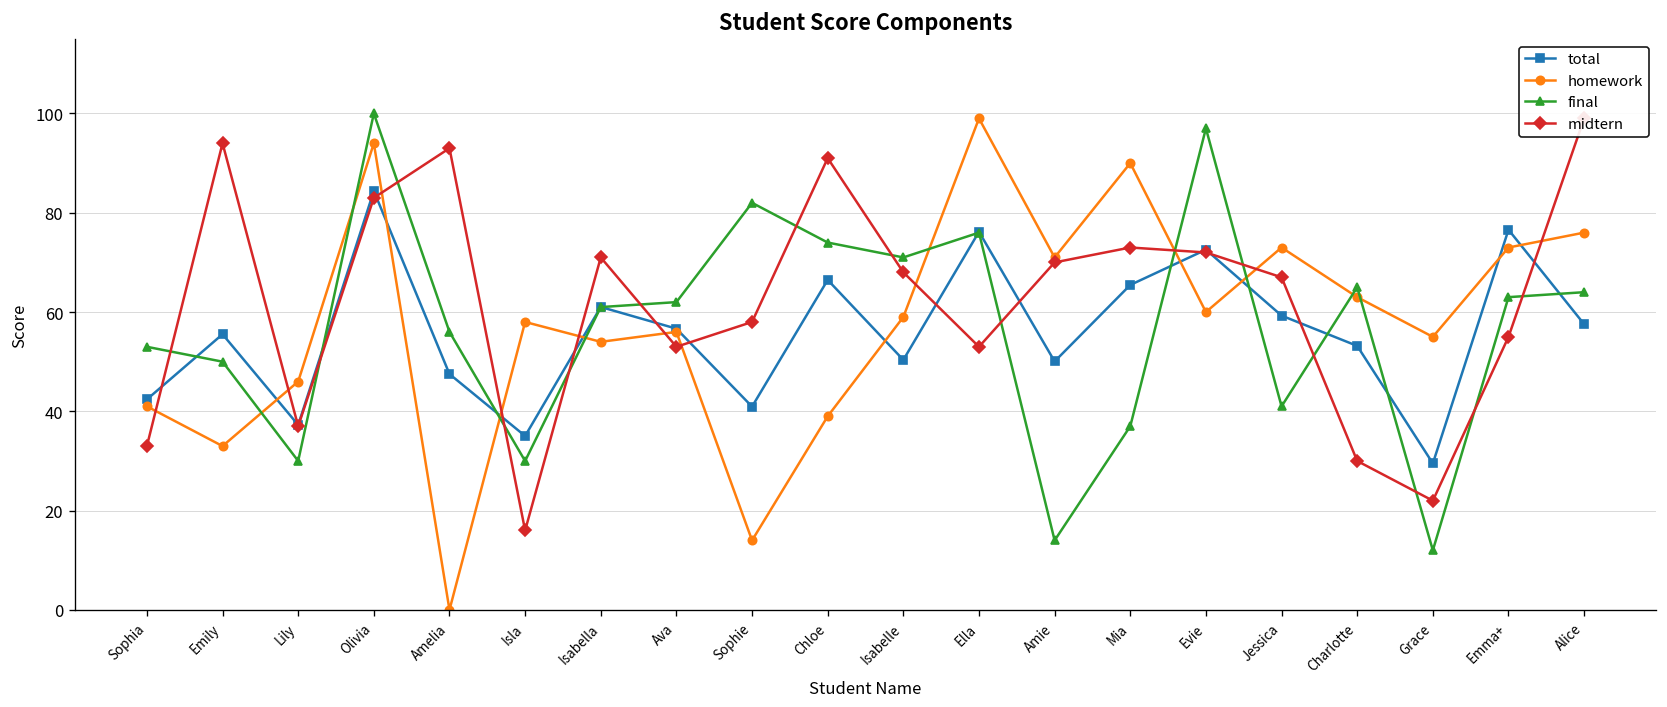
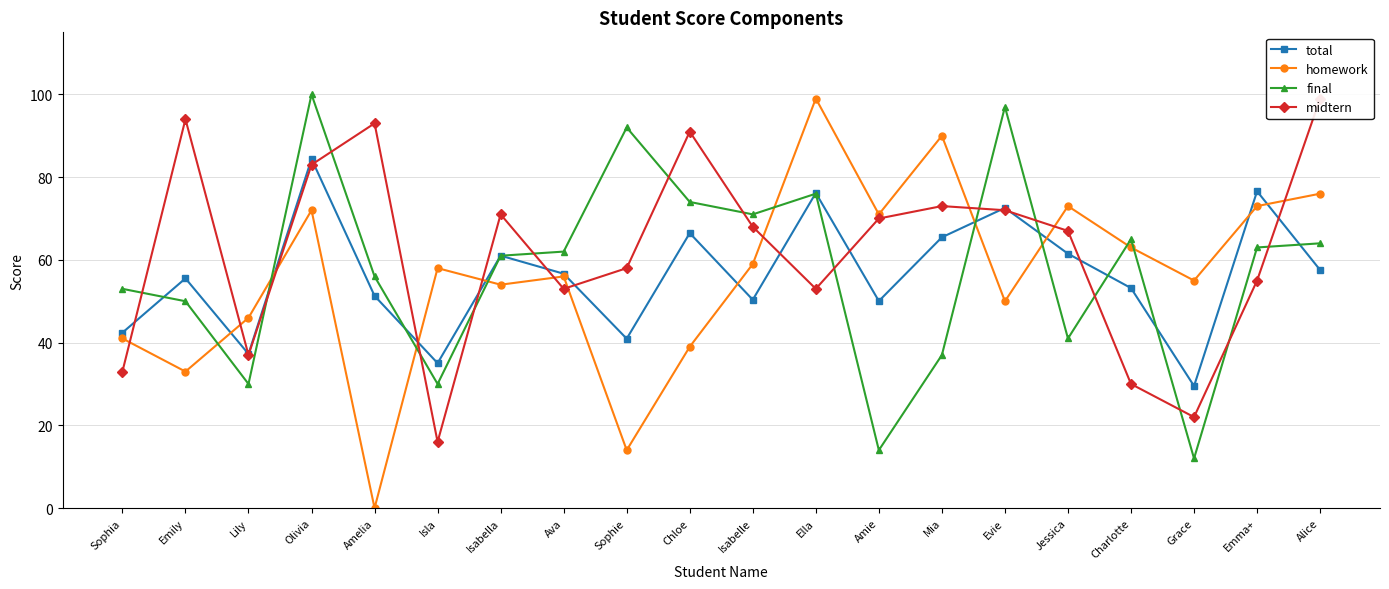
homework, Olivia: 94 -> 72
total, Amelia: 48 -> 51
final, Sophie: 82 -> 92
homework, Evie: 60 -> 50
total, Jessica: 59 -> 61
